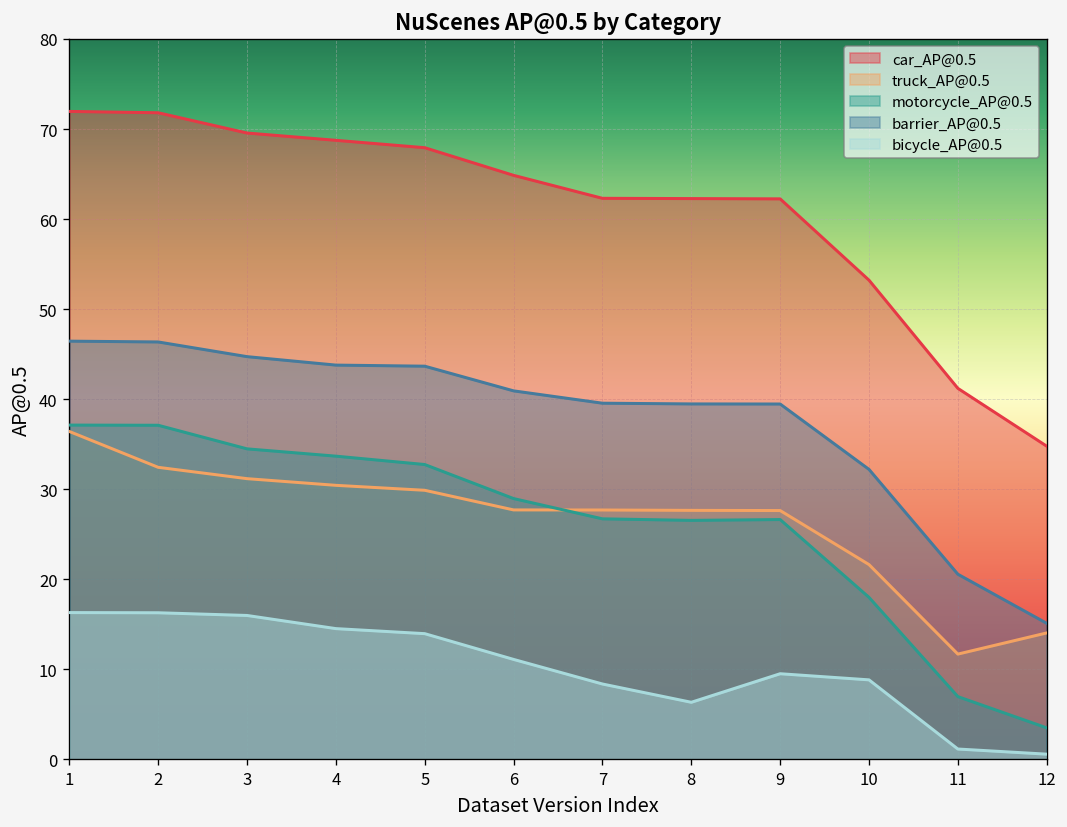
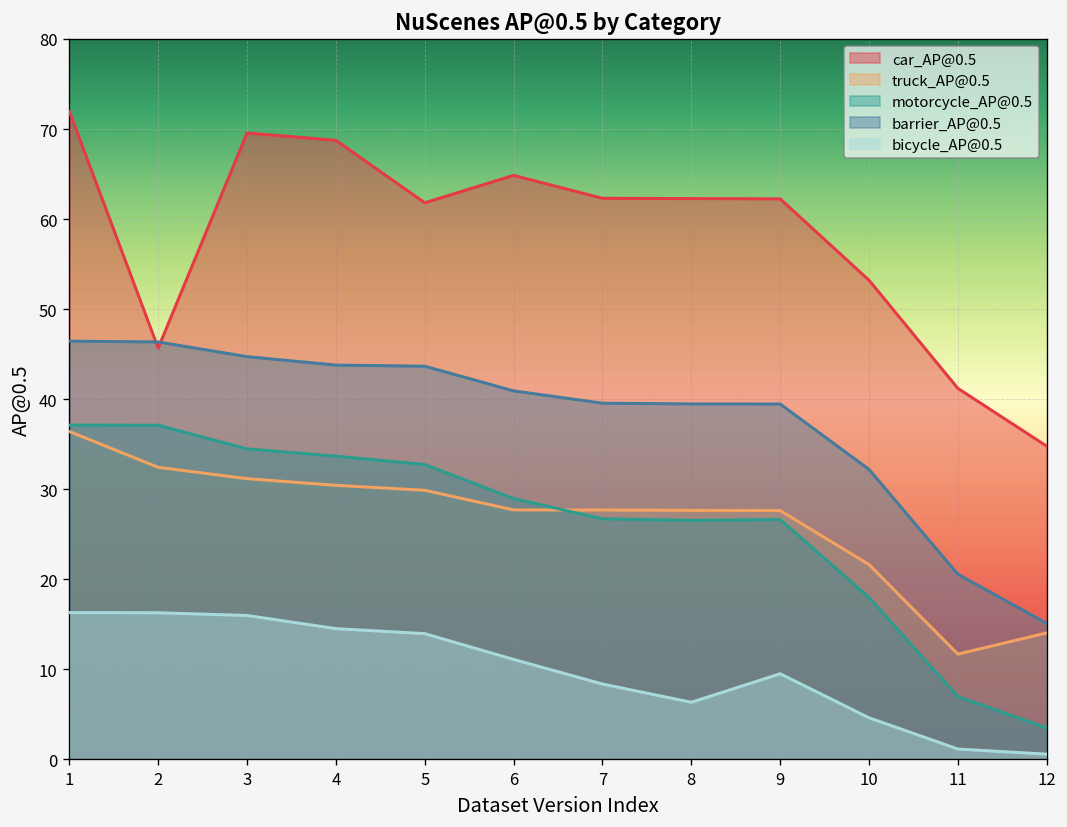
car_AP@0.5, 2: 72 -> 46
car_AP@0.5, 5: 68 -> 62
bicycle_AP@0.5, 10: 9 -> 5
